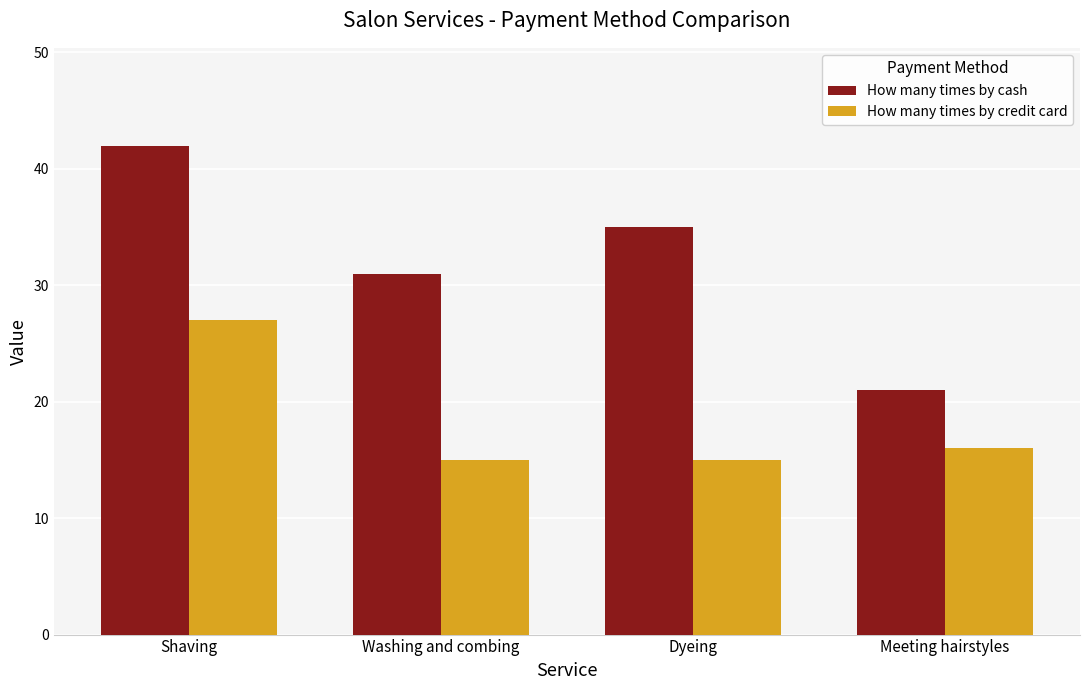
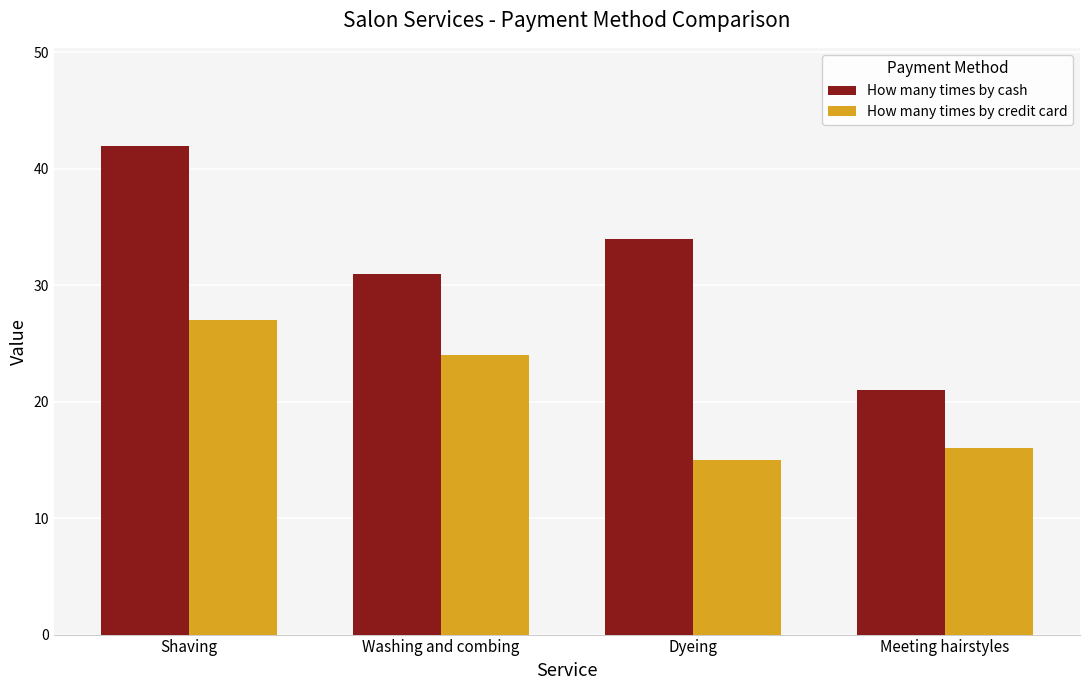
How many times by credit card, Washing and combing: 15 -> 24
How many times by cash, Dyeing: 35 -> 34
